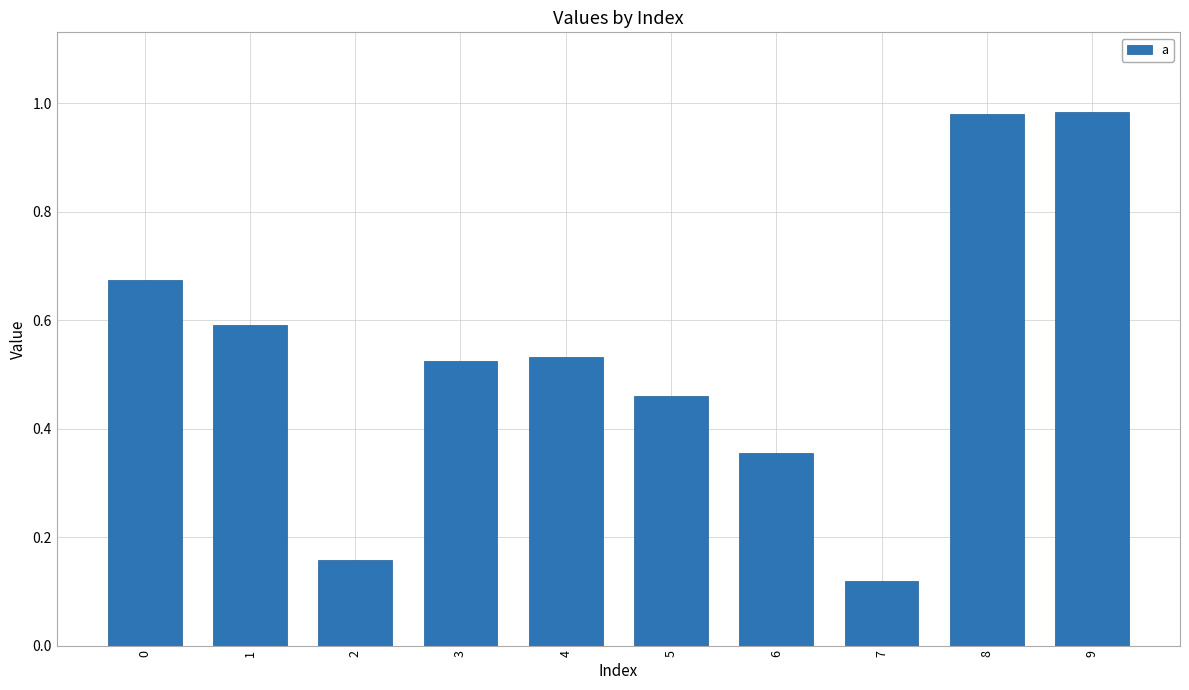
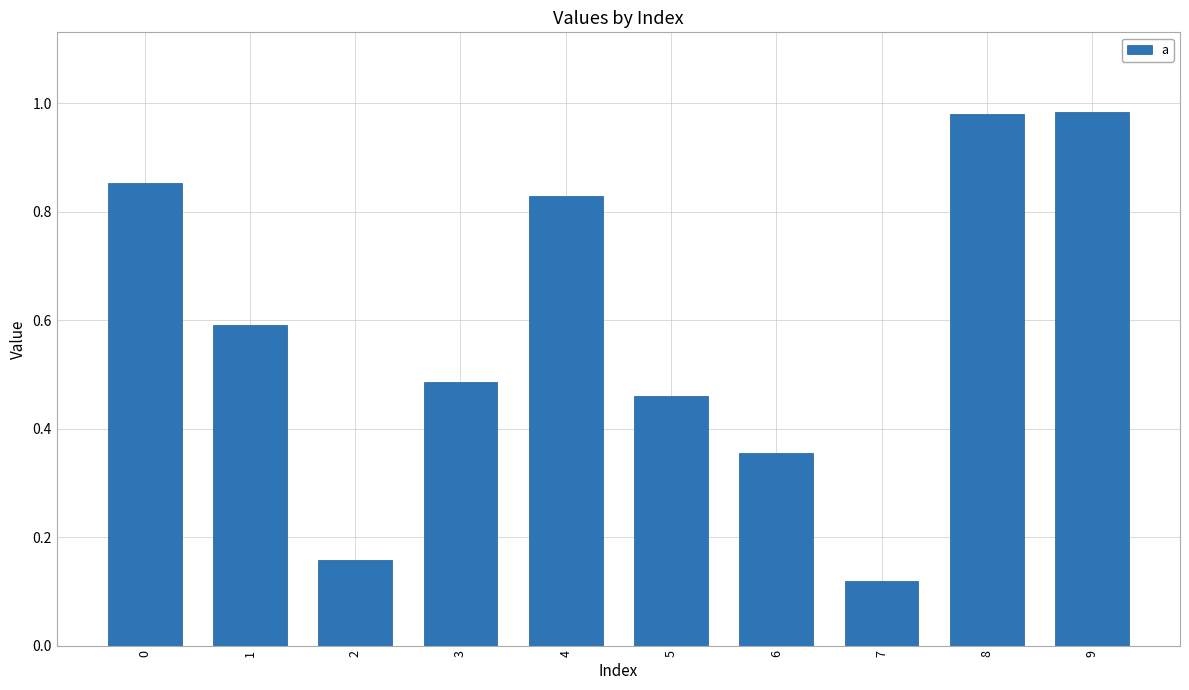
0: 0.67 -> 0.85
3: 0.53 -> 0.49
4: 0.53 -> 0.83
